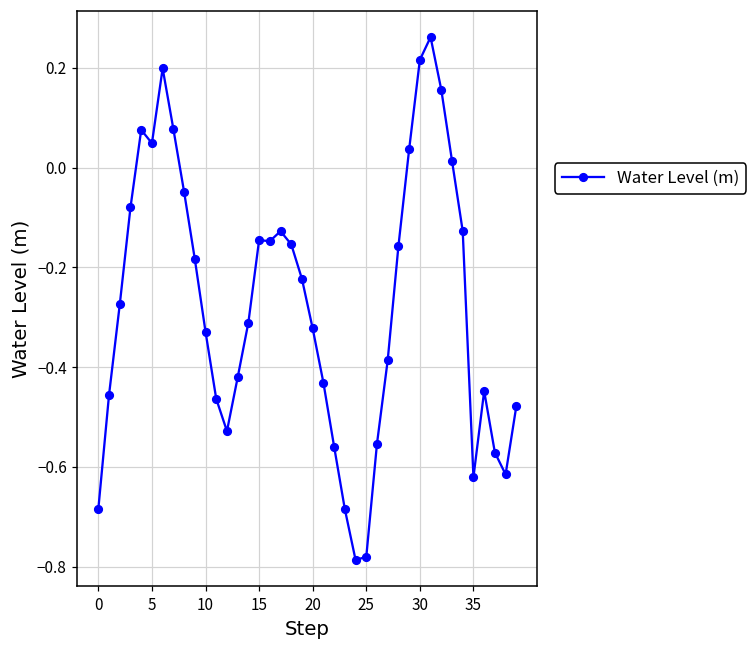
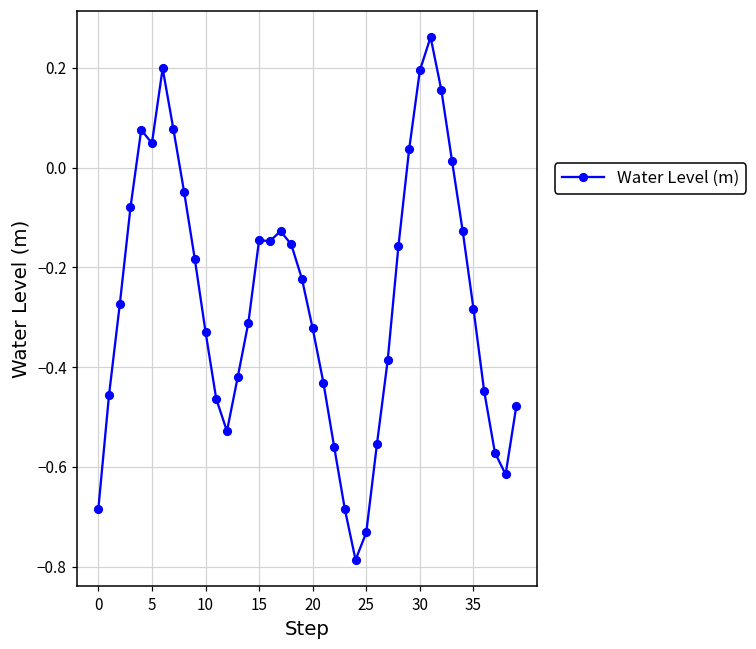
25: -0.78 -> -0.73
30: 0.22 -> 0.19
35: -0.62 -> -0.28
